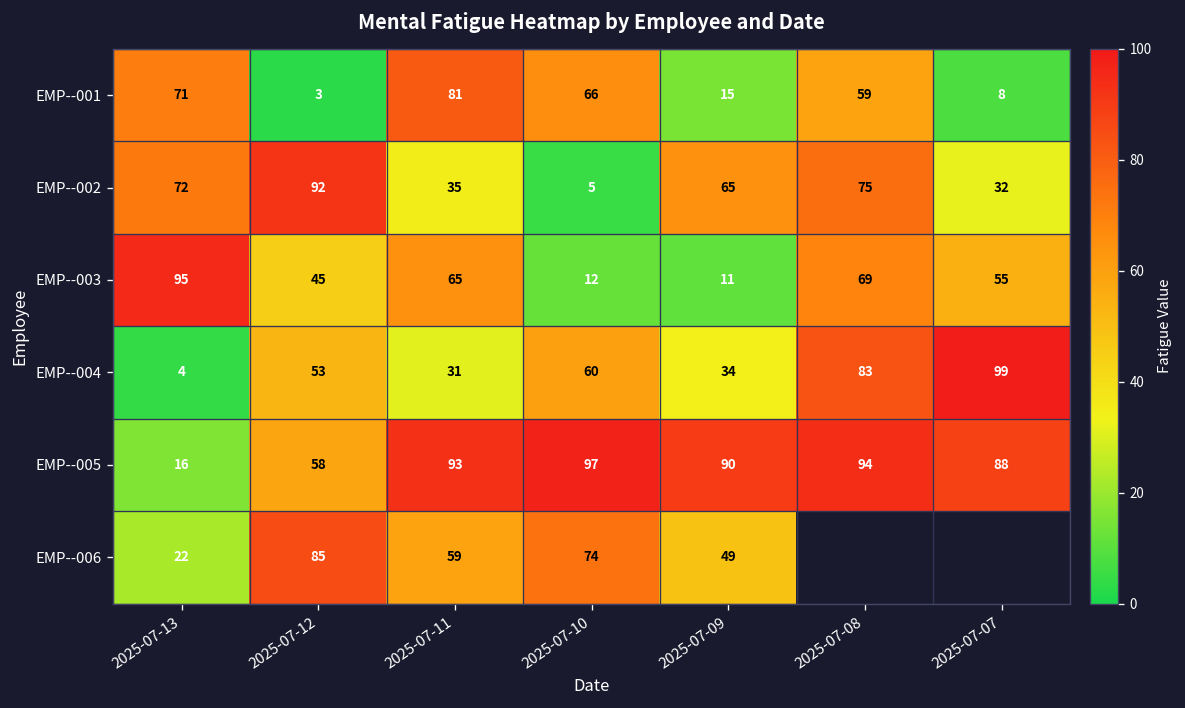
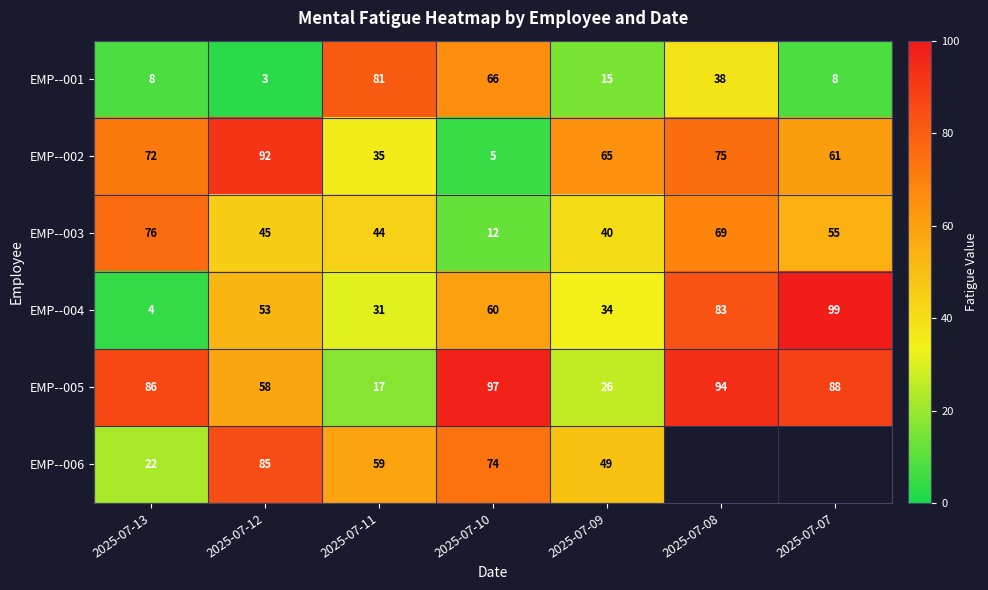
EMP--001, 2025-07-13: 71 -> 8
EMP--001, 2025-07-08: 59 -> 38
EMP--002, 2025-07-07: 32 -> 61
EMP--003, 2025-07-13: 95 -> 76
EMP--003, 2025-07-11: 65 -> 44
EMP--003, 2025-07-09: 11 -> 40
EMP--005, 2025-07-13: 16 -> 86
EMP--005, 2025-07-11: 93 -> 17
EMP--005, 2025-07-09: 90 -> 26
